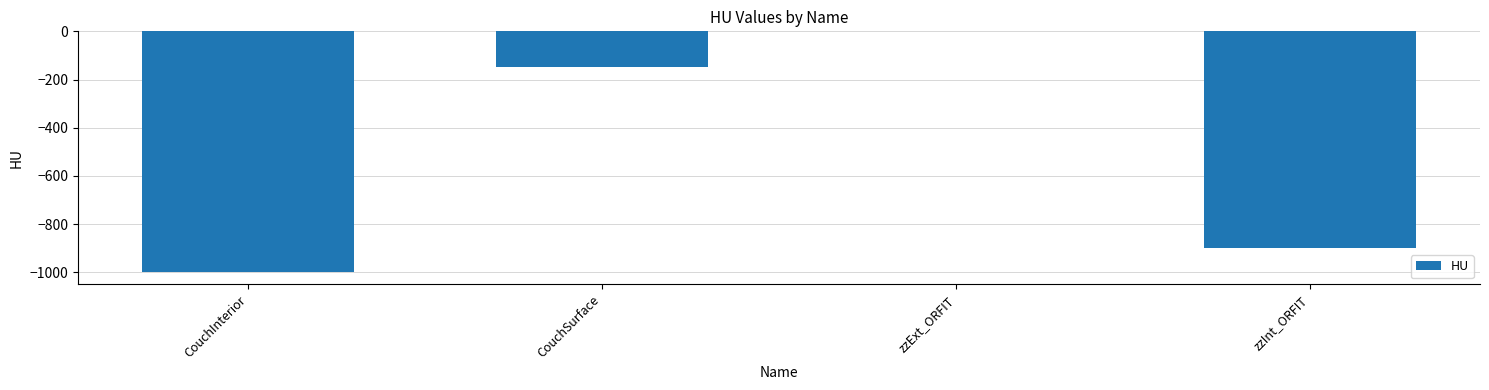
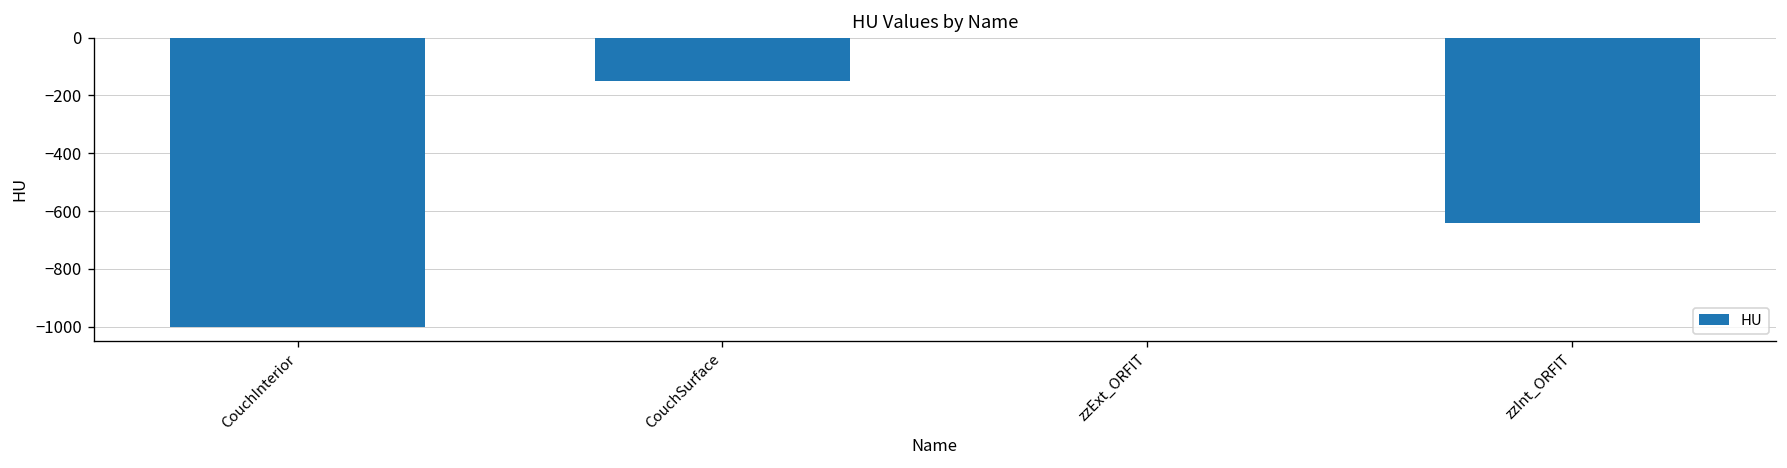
zzInt_ORFIT: -900 -> -640
